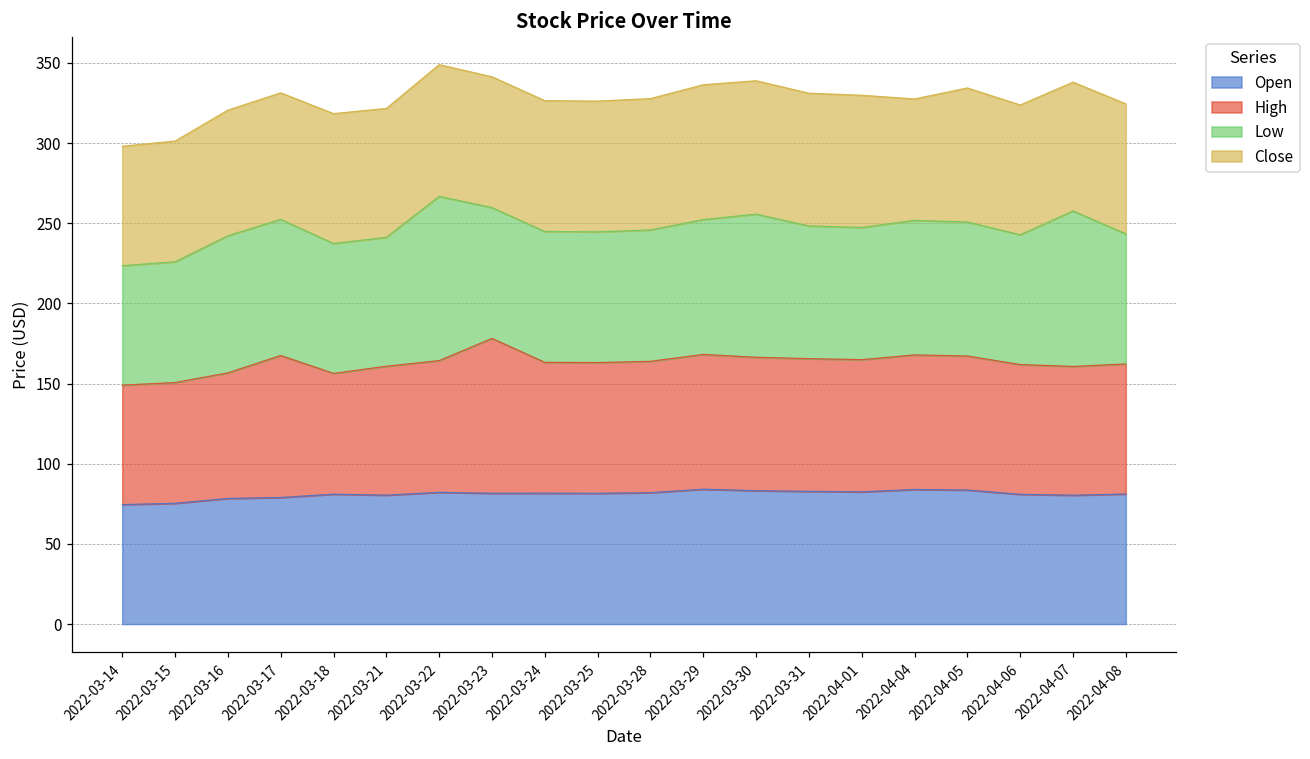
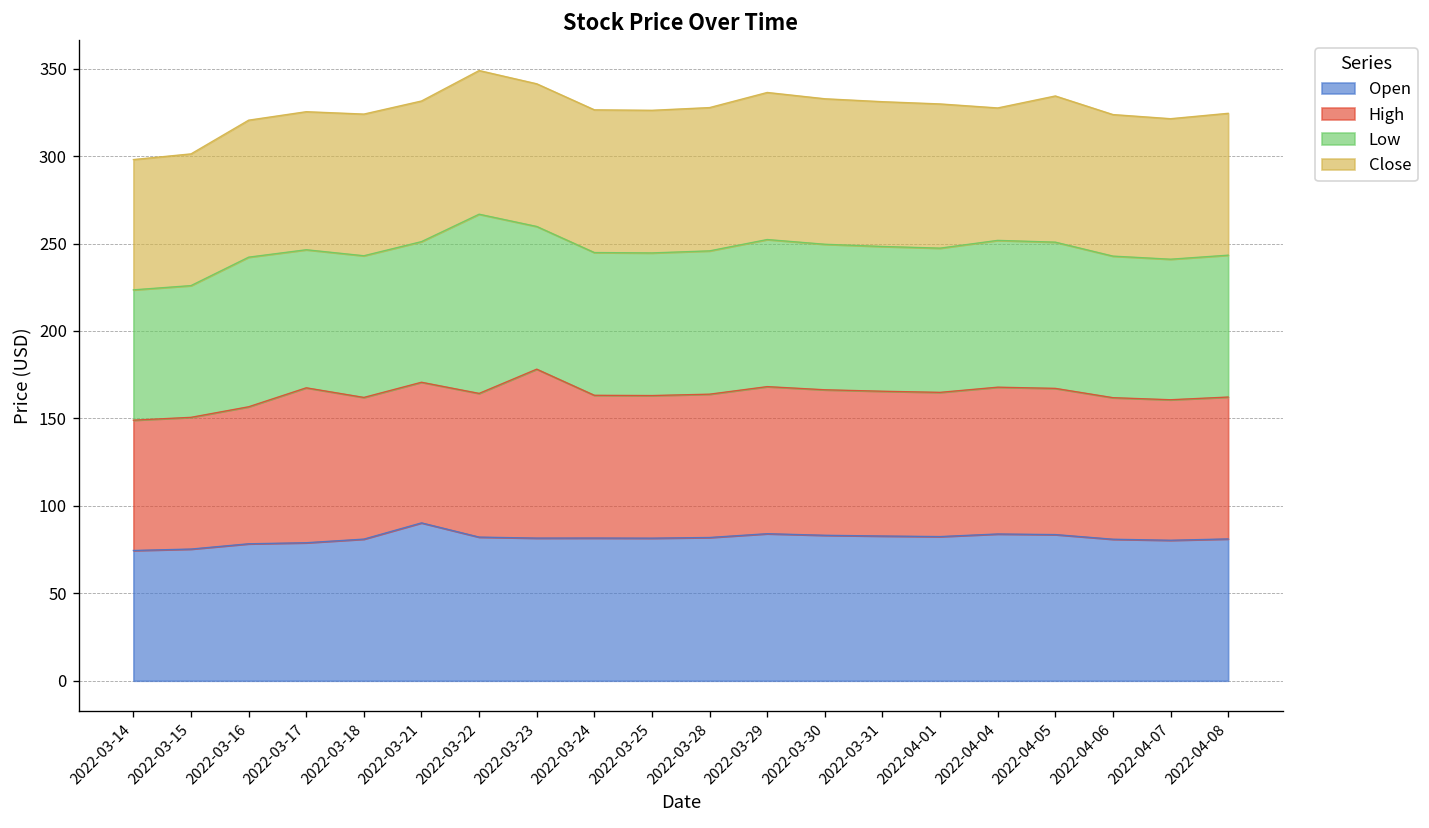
Low, 2022-03-17: 85 -> 79
High, 2022-03-18: 75 -> 81
Open, 2022-03-21: 80 -> 90
Low, 2022-03-30: 89 -> 83
Low, 2022-04-07: 97 -> 80
